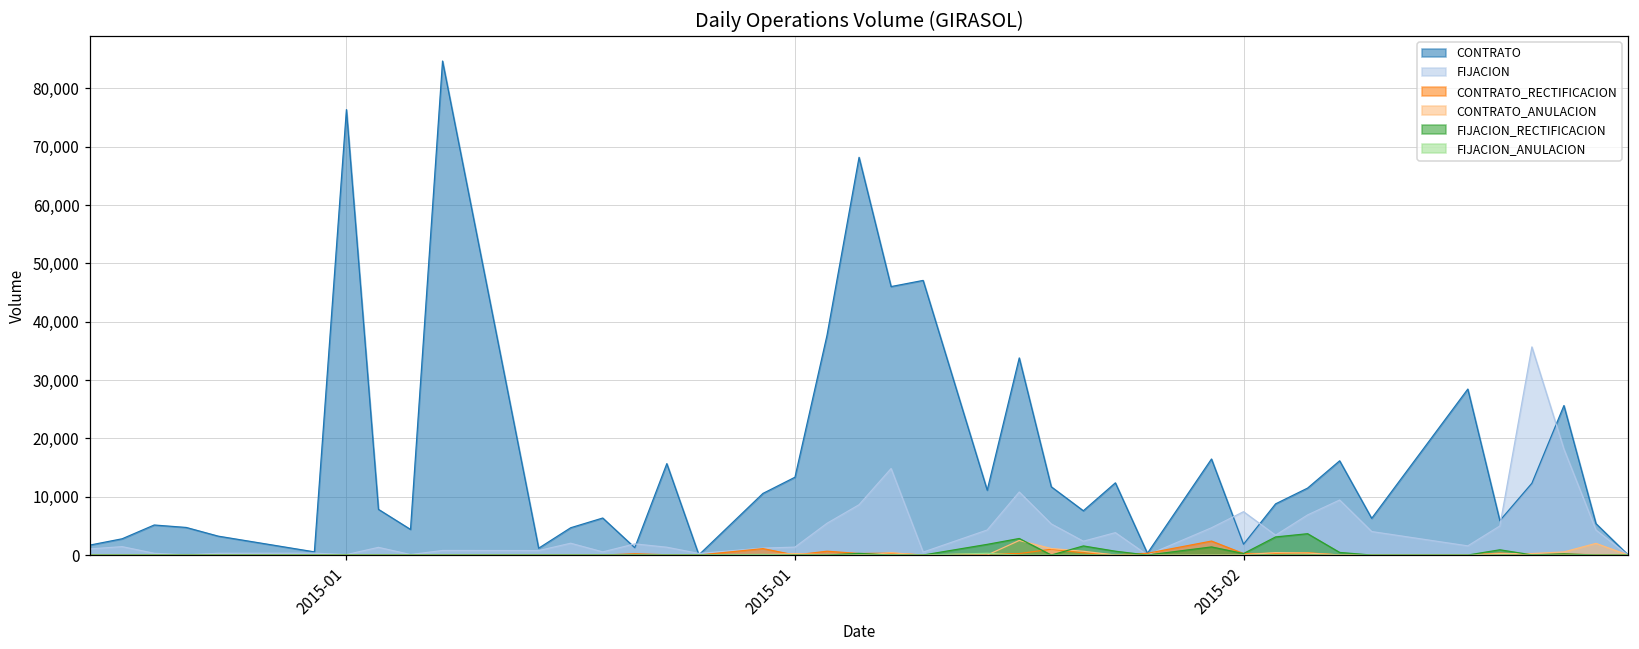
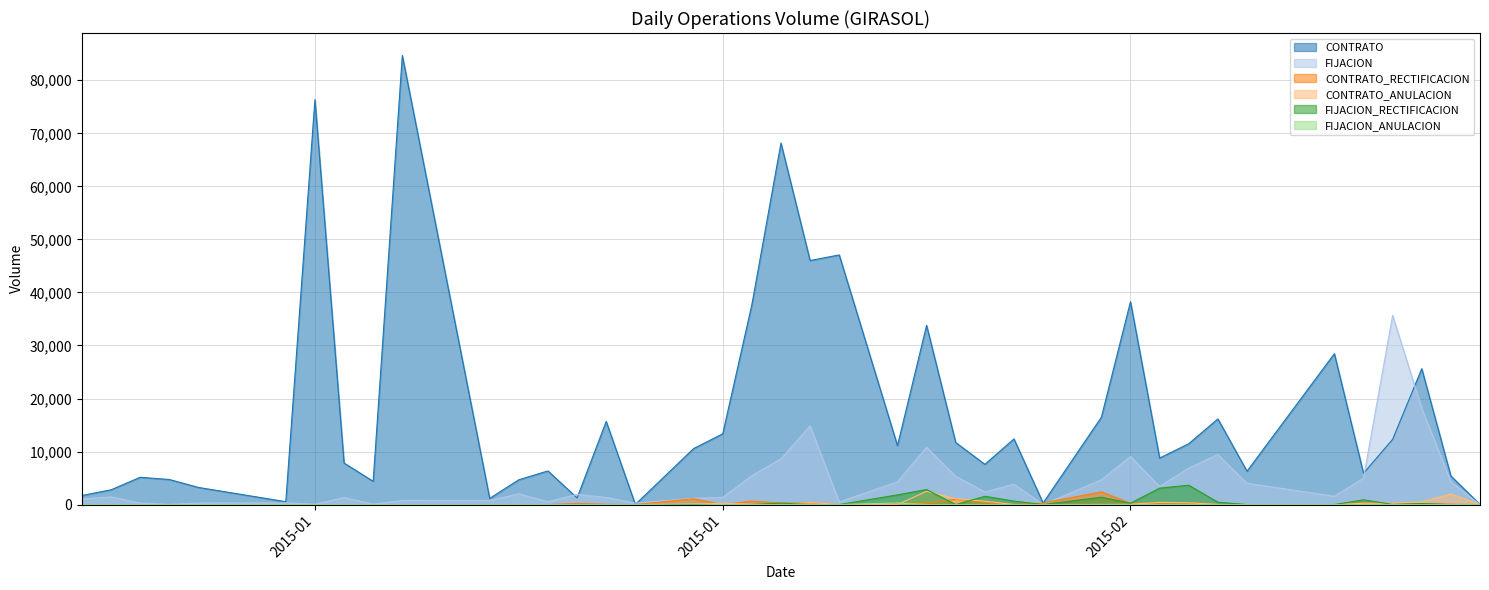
CONTRATO, 2015-02: 2,000 -> 38,000
FIJACION, 2015-02: 7,000 -> 9,000
